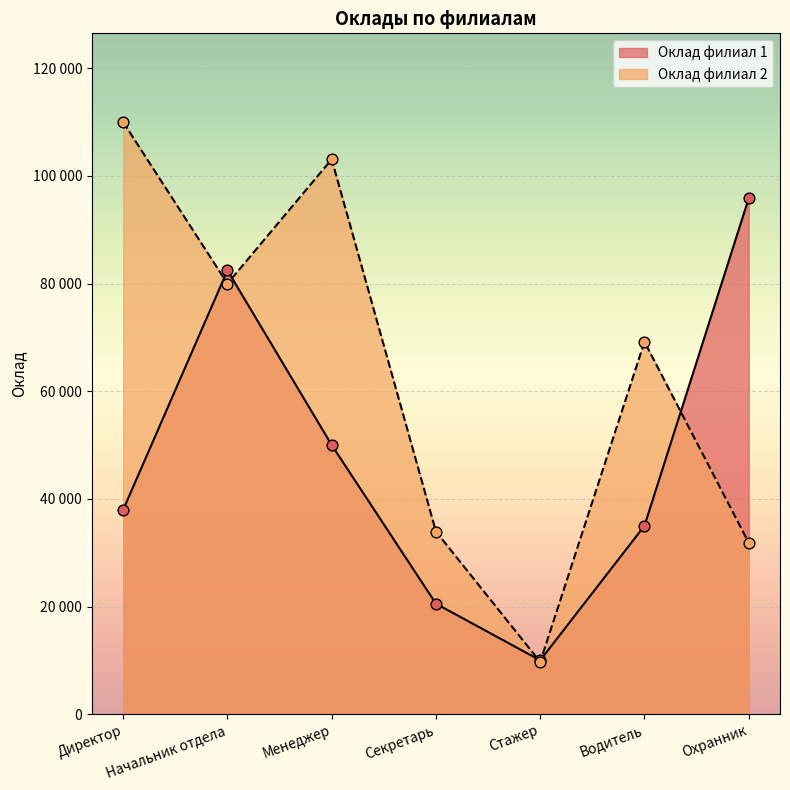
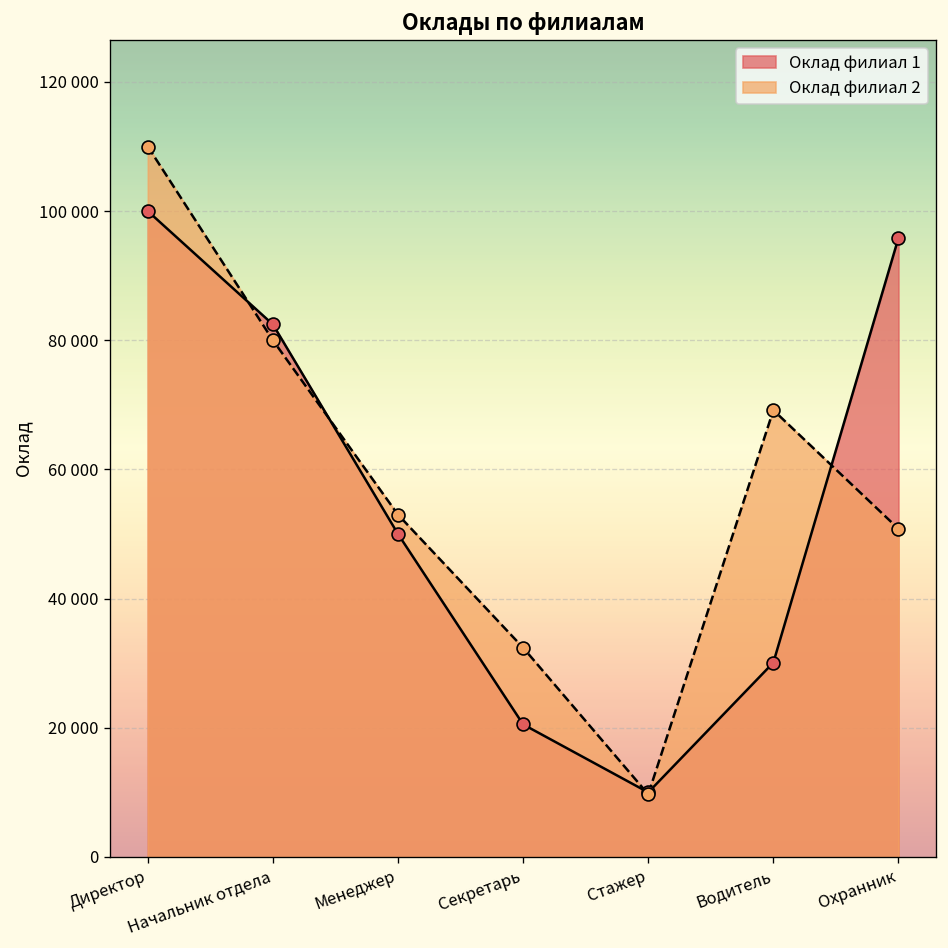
Оклад филиал 1, Директор: 38000 -> 100000
Оклад филиал 2, Менеджер: 103000 -> 53000
Оклад филиал 2, Секретарь: 34000 -> 32000
Оклад филиал 1, Водитель: 35000 -> 30000
Оклад филиал 2, Охранник: 32000 -> 51000
